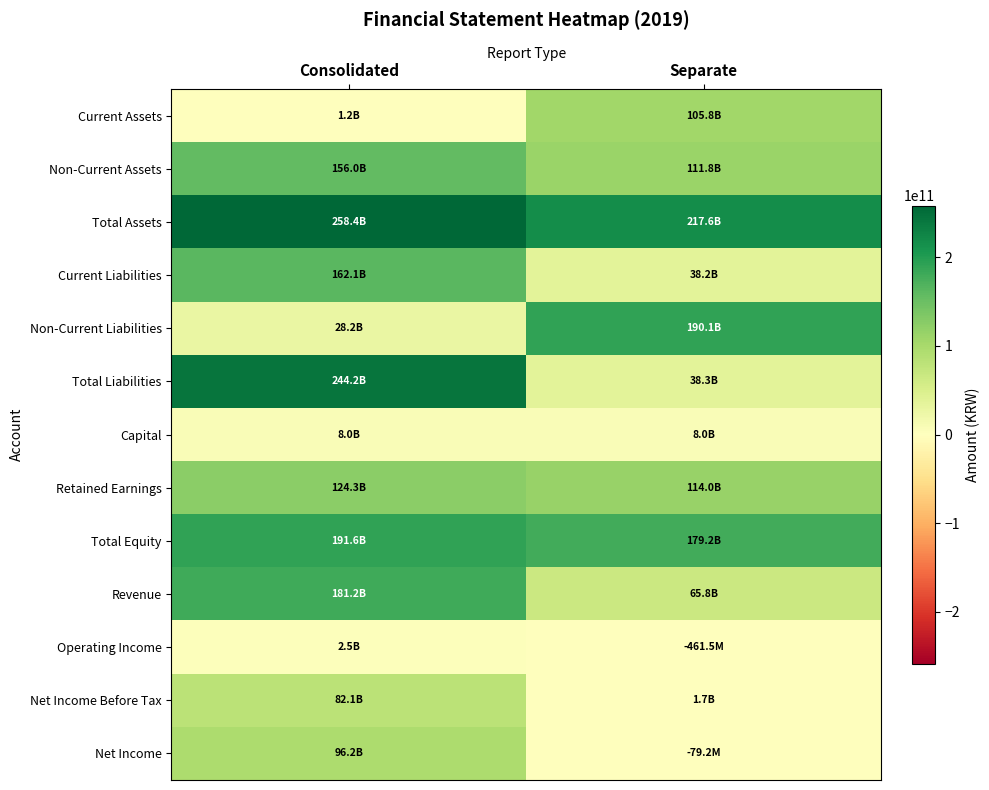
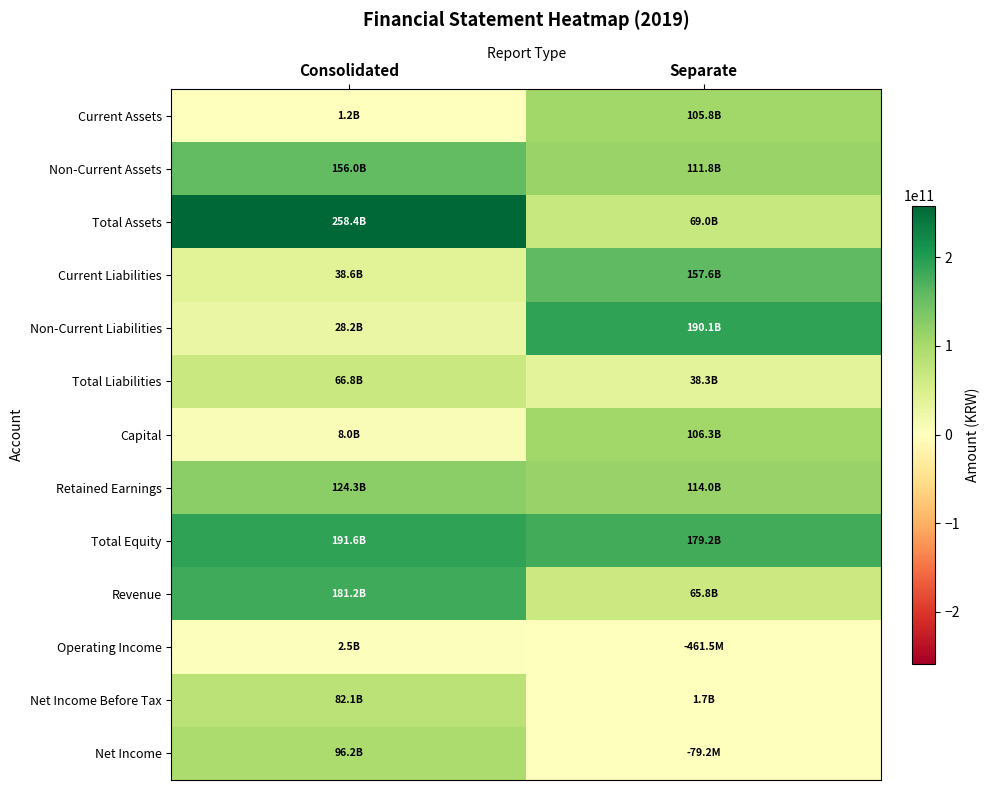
Total Assets, Separate: 217.6B -> 69.0B
Current Liabilities, Consolidated: 162.1B -> 38.6B
Current Liabilities, Separate: 38.2B -> 157.6B
Total Liabilities, Consolidated: 244.2B -> 66.8B
Capital, Separate: 8.0B -> 106.3B
